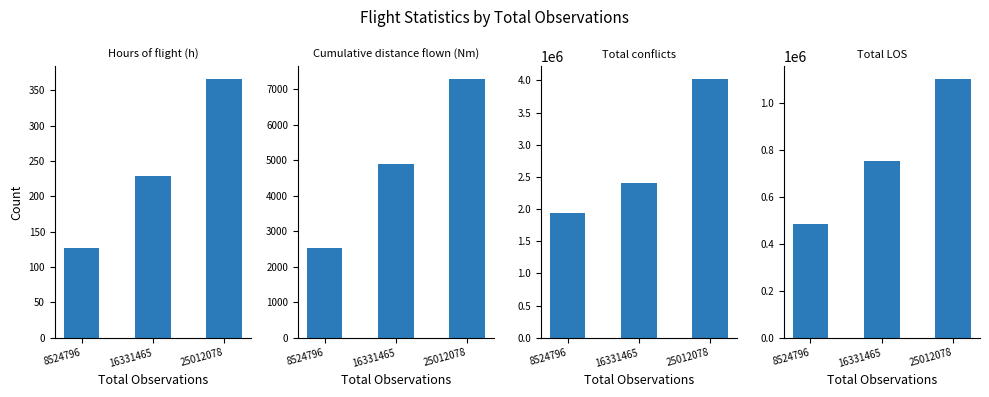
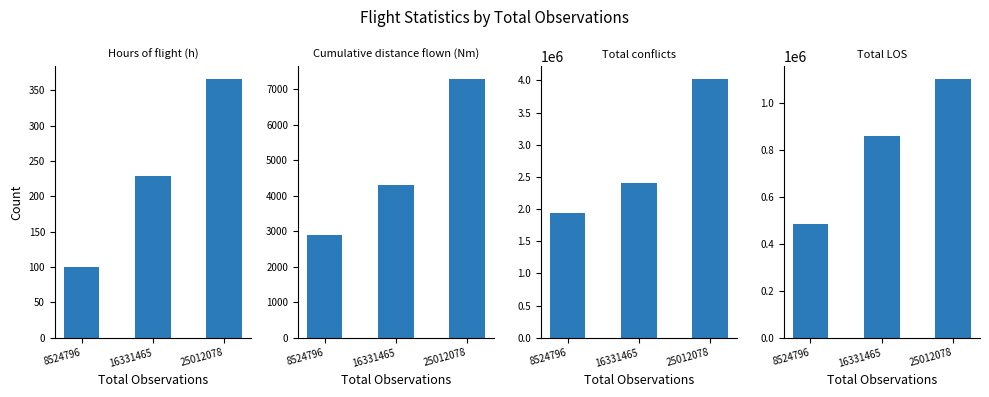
Hours of flight (h), 8524796: 130 -> 100
Cumulative distance flown (Nm), 8524796: 2500 -> 2900
Cumulative distance flown (Nm), 16331465: 4900 -> 4300
Total LOS, 16331465: 750000 -> 860000
